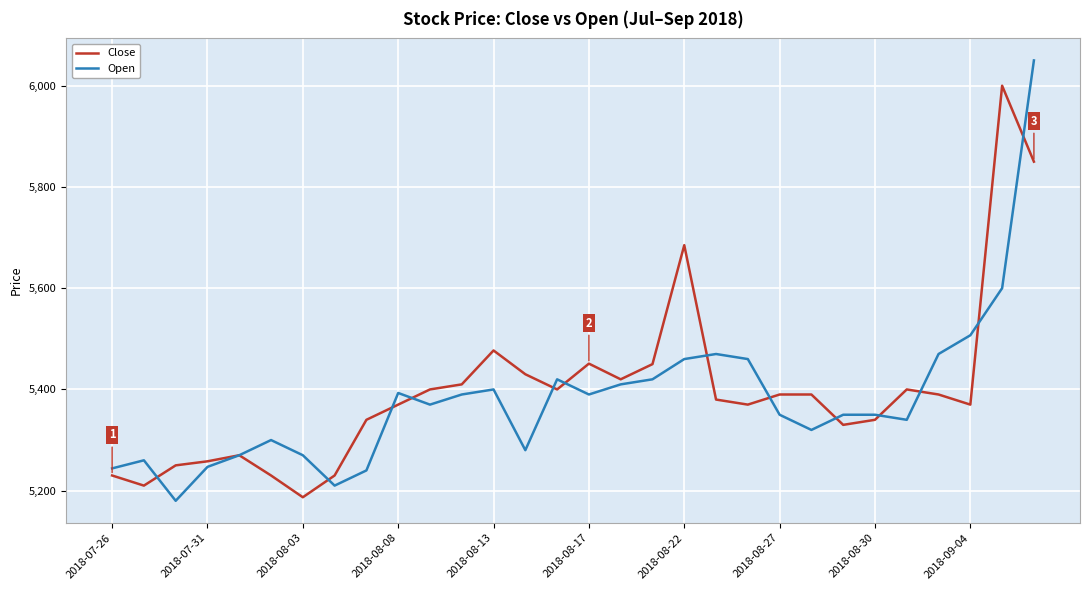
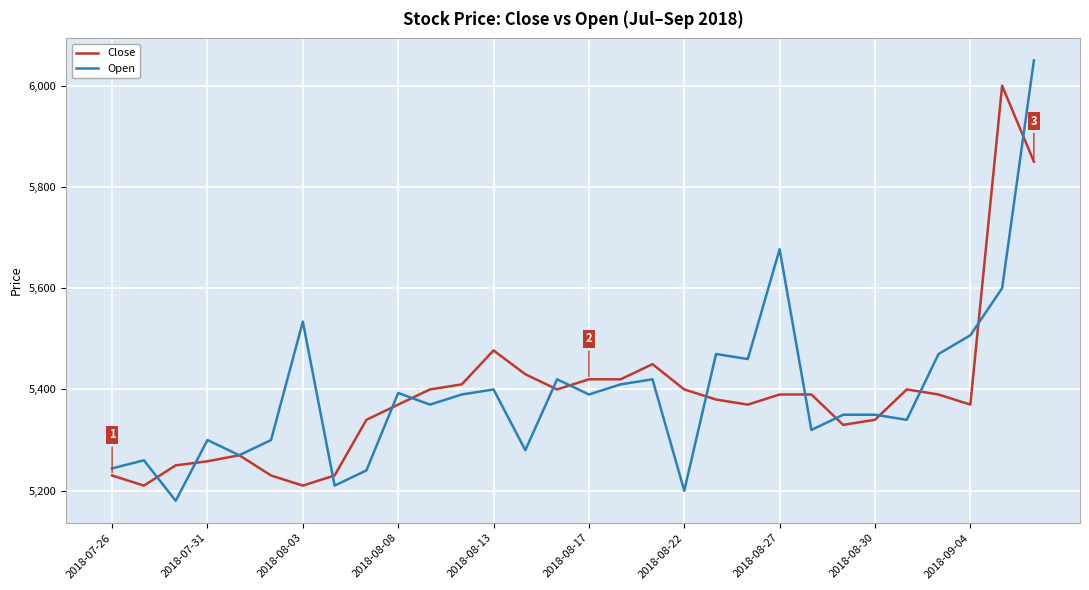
Open, 2018-07-31: 5,250 -> 5,300
Close, 2018-08-03: 5,190 -> 5,210
Open, 2018-08-03: 5,270 -> 5,530
Close, 2018-08-17: 5,450 -> 5,420
Close, 2018-08-22: 5,690 -> 5,400
Open, 2018-08-22: 5,460 -> 5,200
Open, 2018-08-27: 5,350 -> 5,680
